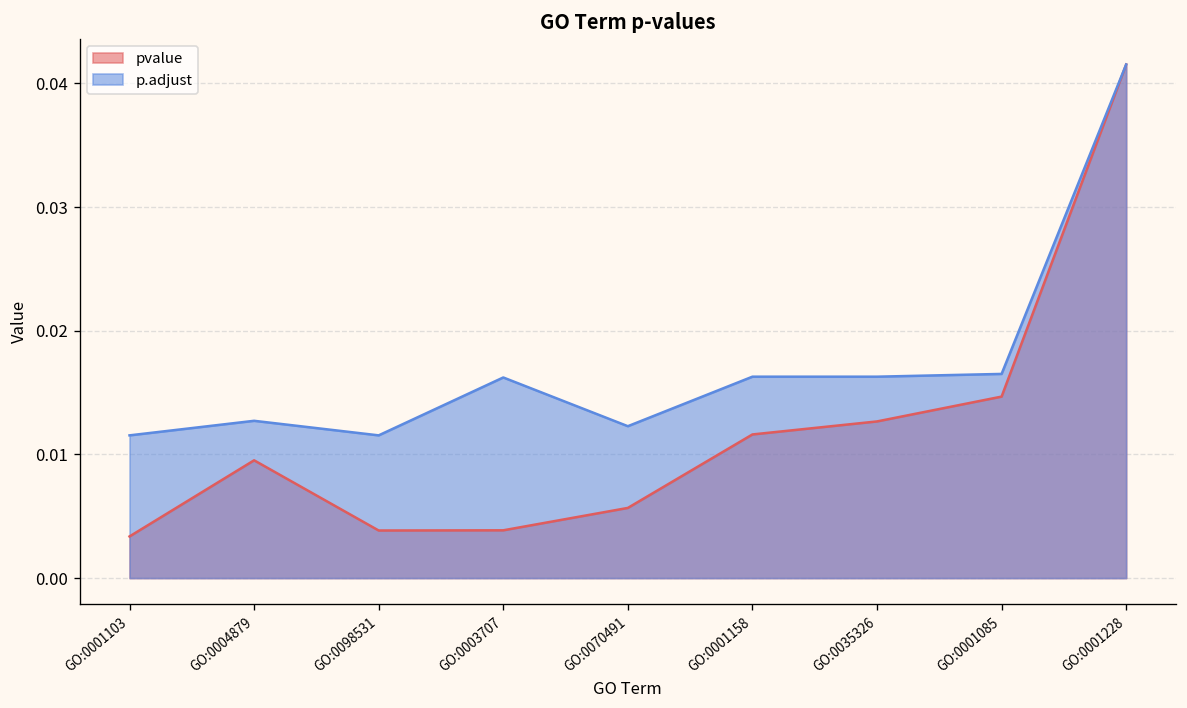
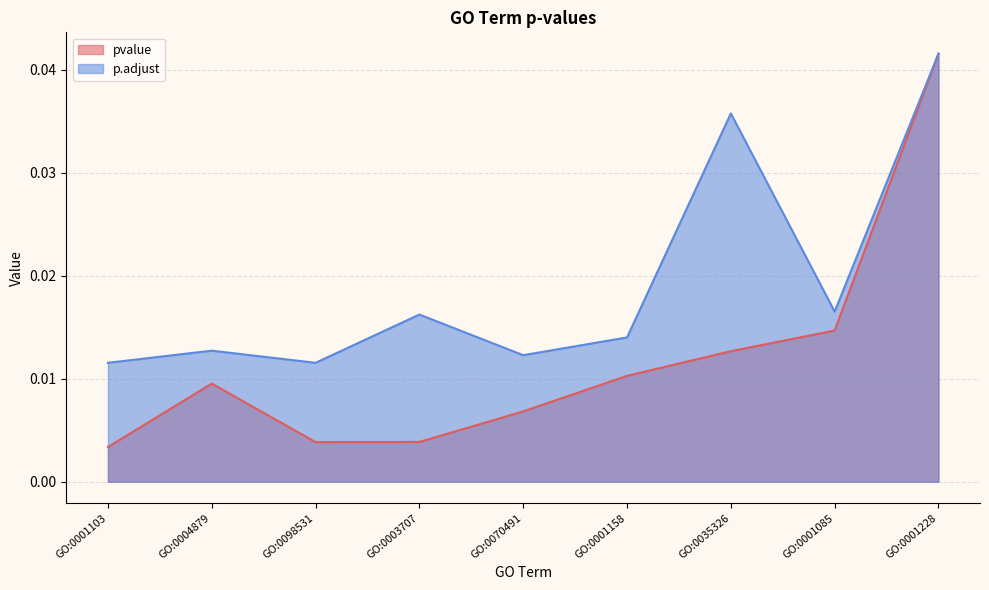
pvalue, GO:0070491: 0.0057 -> 0.0068
pvalue, GO:0001158: 0.0116 -> 0.0103
p.adjust, GO:0001158: 0.0163 -> 0.0140
p.adjust, GO:0035326: 0.0163 -> 0.0357
